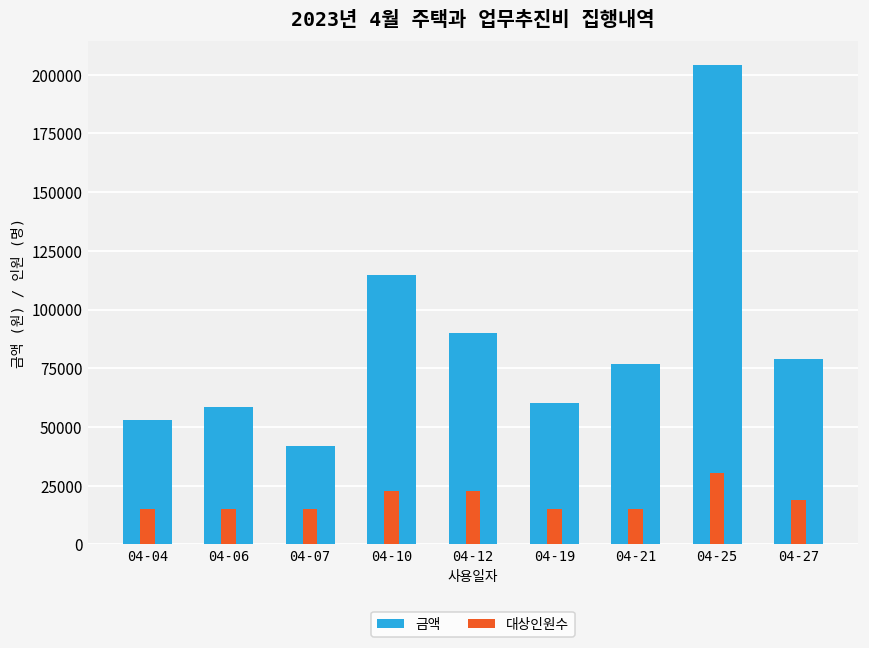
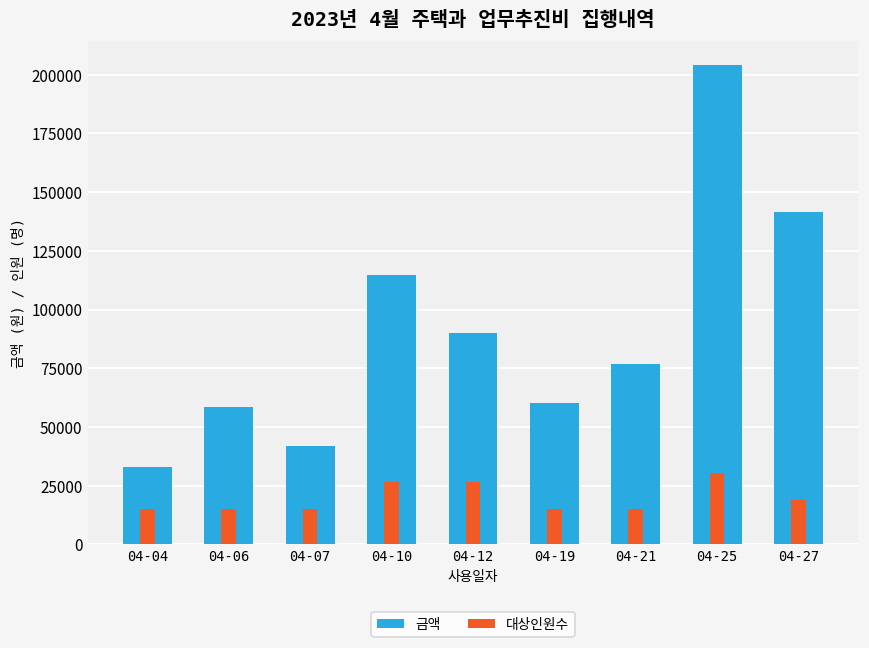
금액, 04-04: 53000 -> 33000
대상인원수, 04-10: 23000 -> 27000
대상인원수, 04-12: 23000 -> 27000
금액, 04-27: 79000 -> 142000
